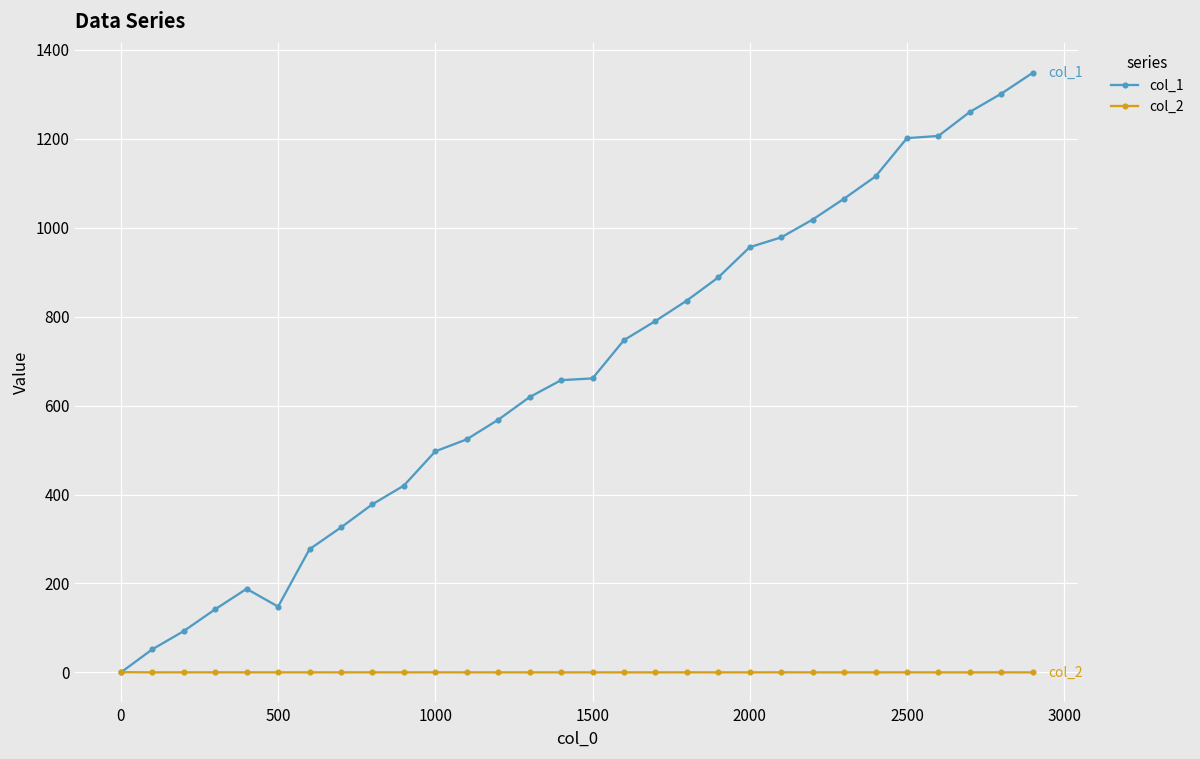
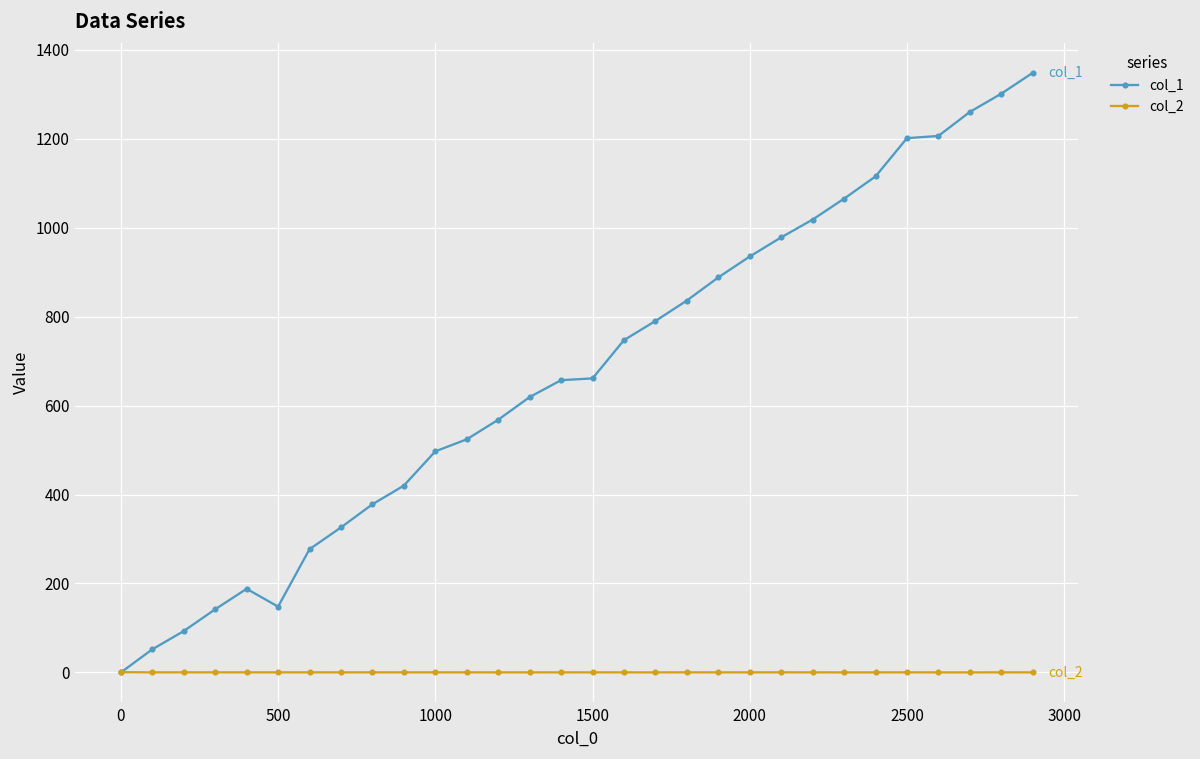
col_1, 2000: 960 -> 940
